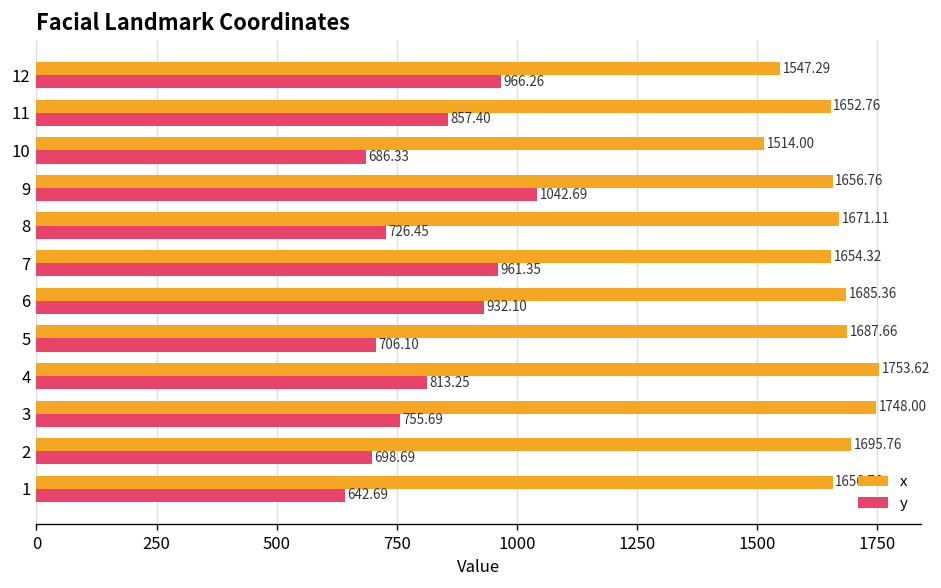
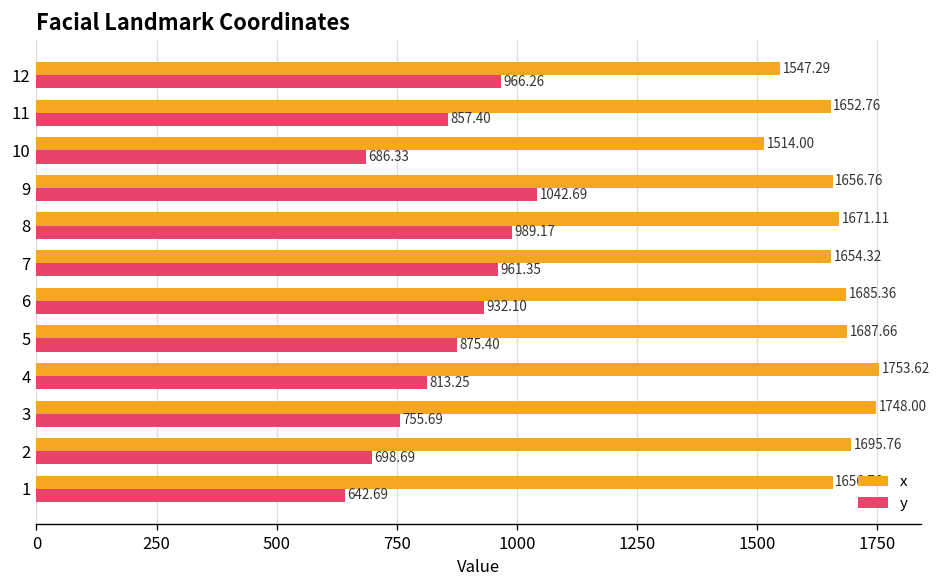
y, 8: 726.45 -> 989.17
y, 5: 706.10 -> 875.40
